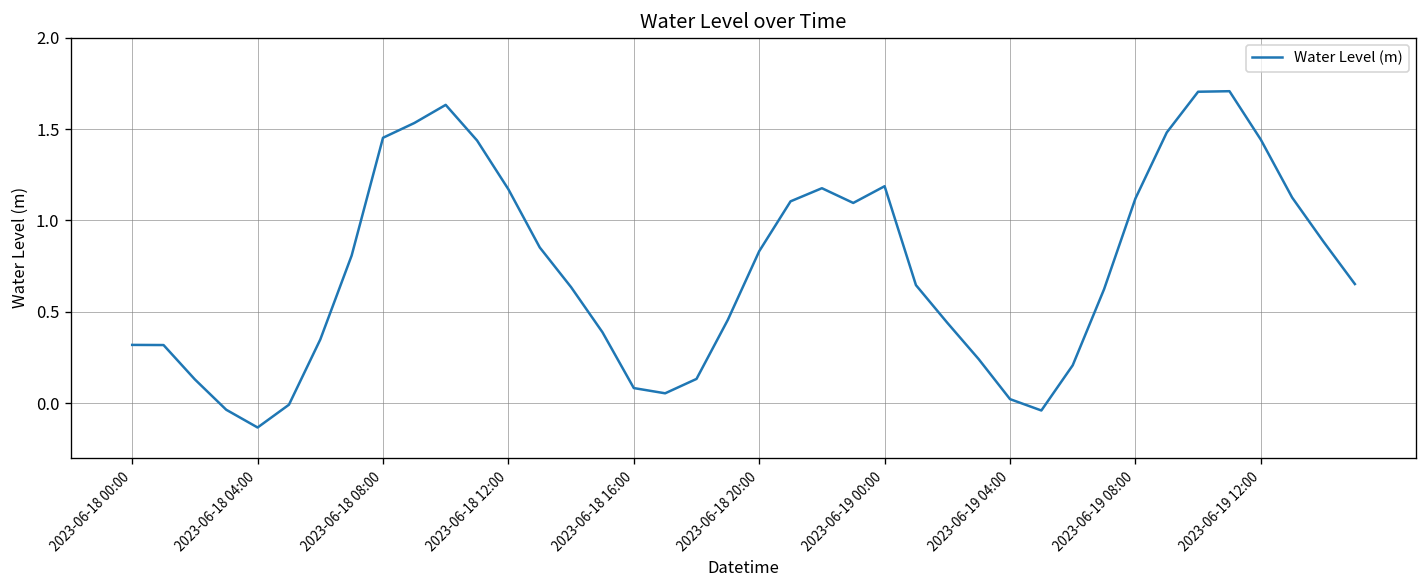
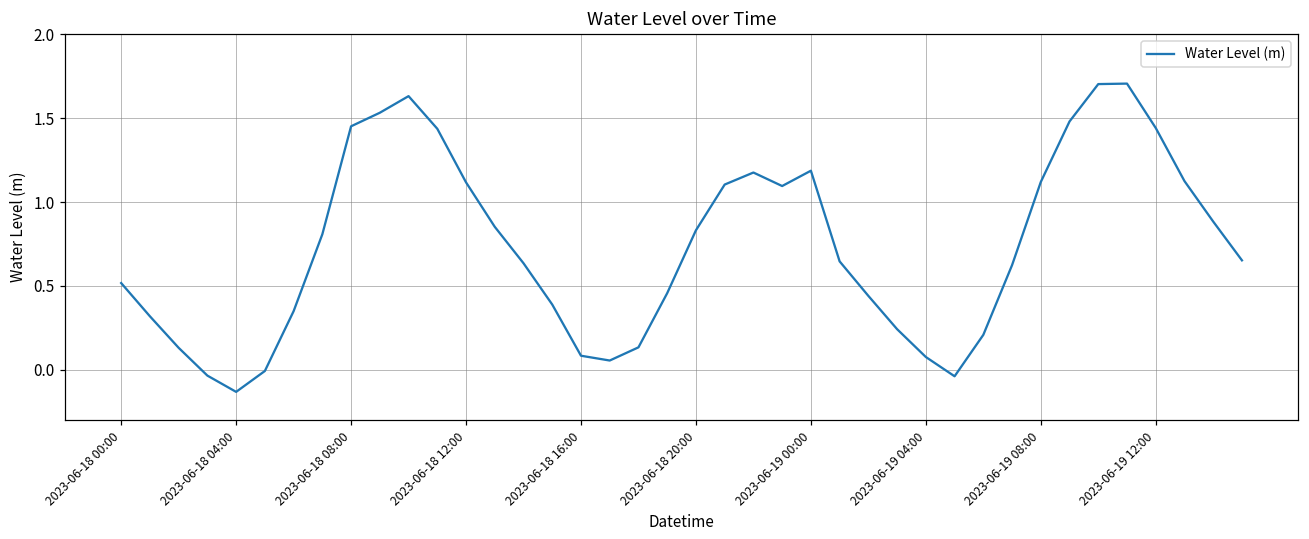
2023-06-18 00:00: 0.32 -> 0.52
2023-06-18 12:00: 1.17 -> 1.12
2023-06-19 04:00: 0.02 -> 0.08
